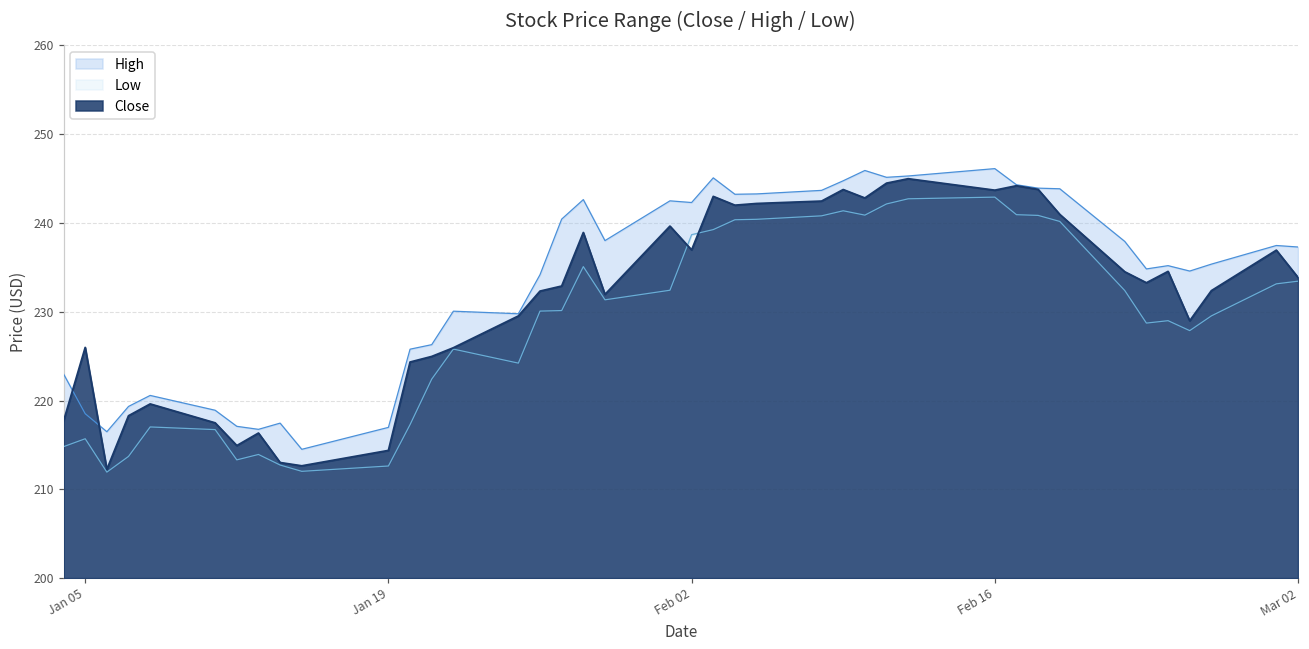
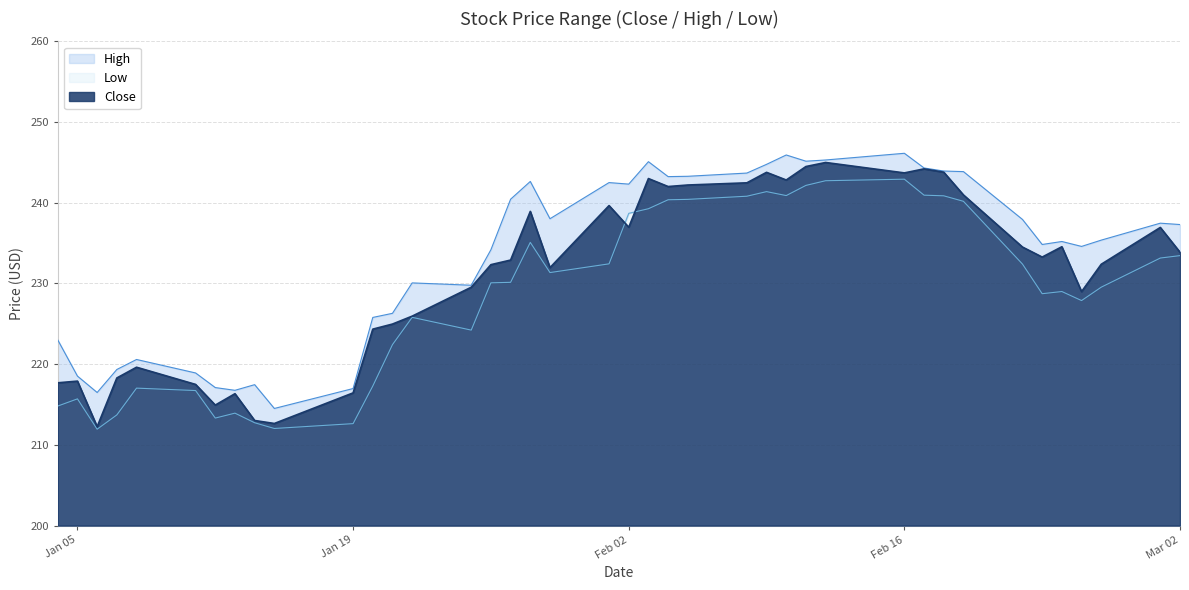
Close, Jan 05: 226 -> 218
Close, Jan 19: 214 -> 216
